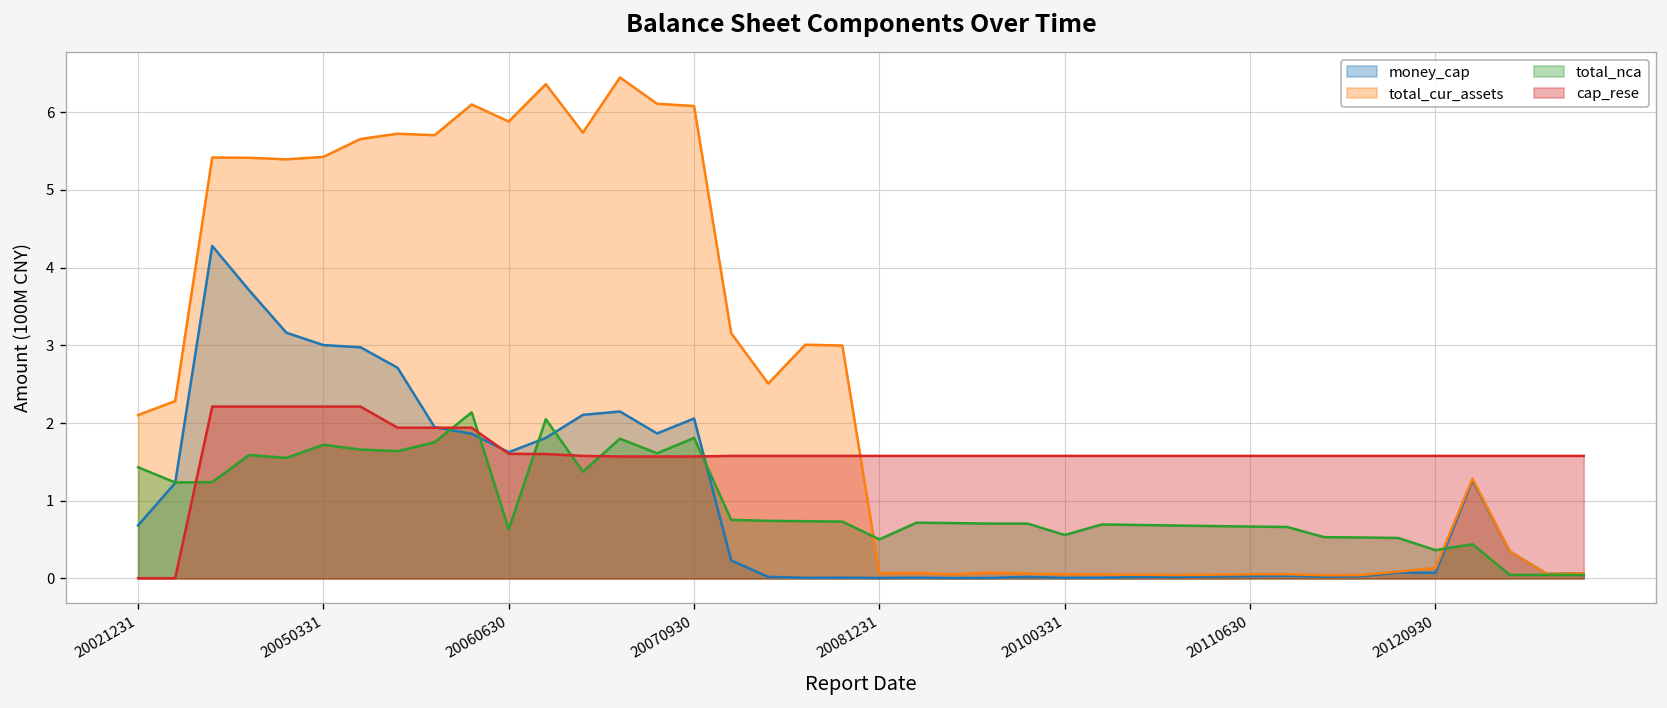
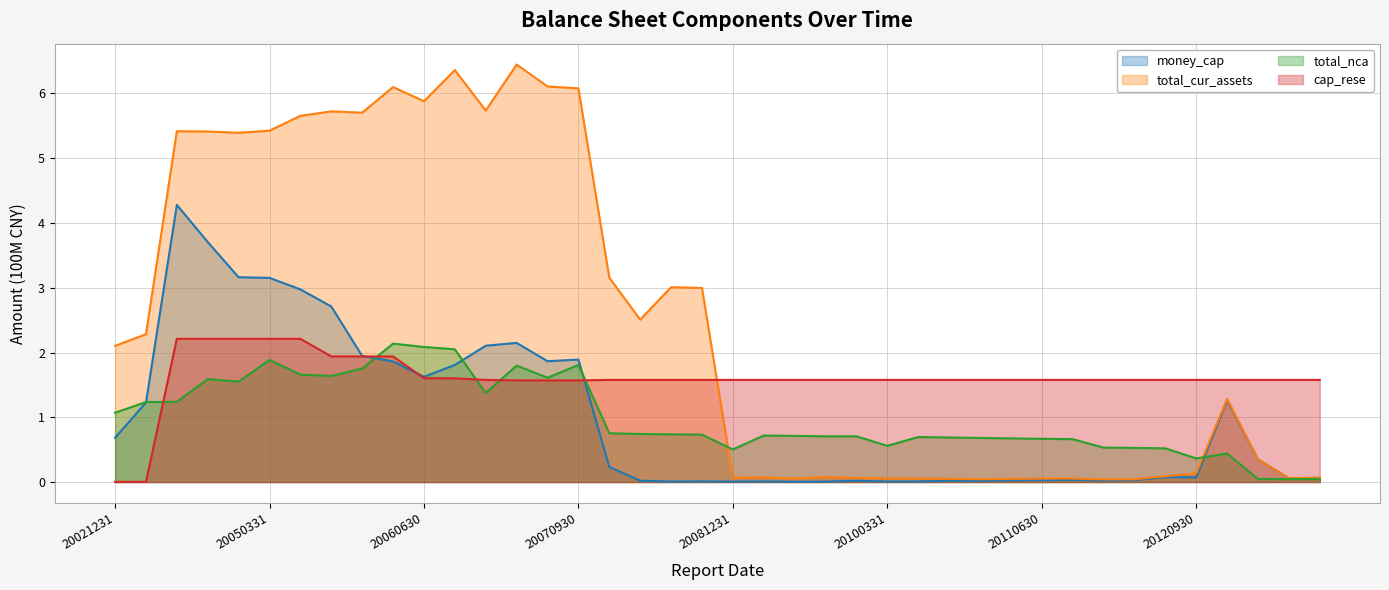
total_nca, 20021231: 1.4 -> 1.1
money_cap, 20050331: 3.0 -> 3.2
total_nca, 20050331: 1.7 -> 1.9
total_nca, 20060630: 0.6 -> 2.1
money_cap, 20070930: 2.1 -> 1.9
